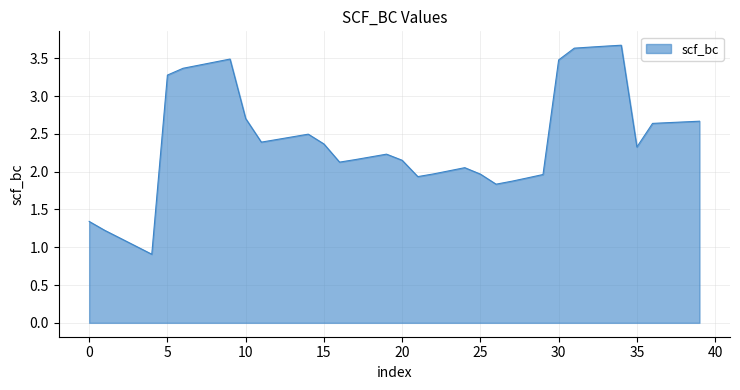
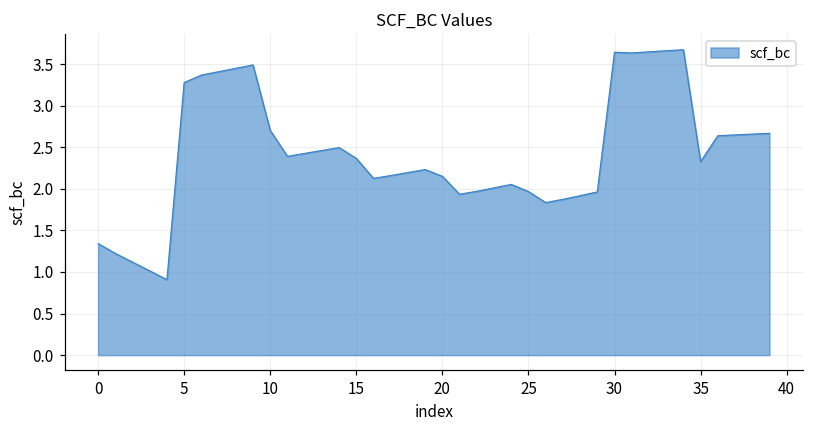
30: 3.5 -> 3.6
